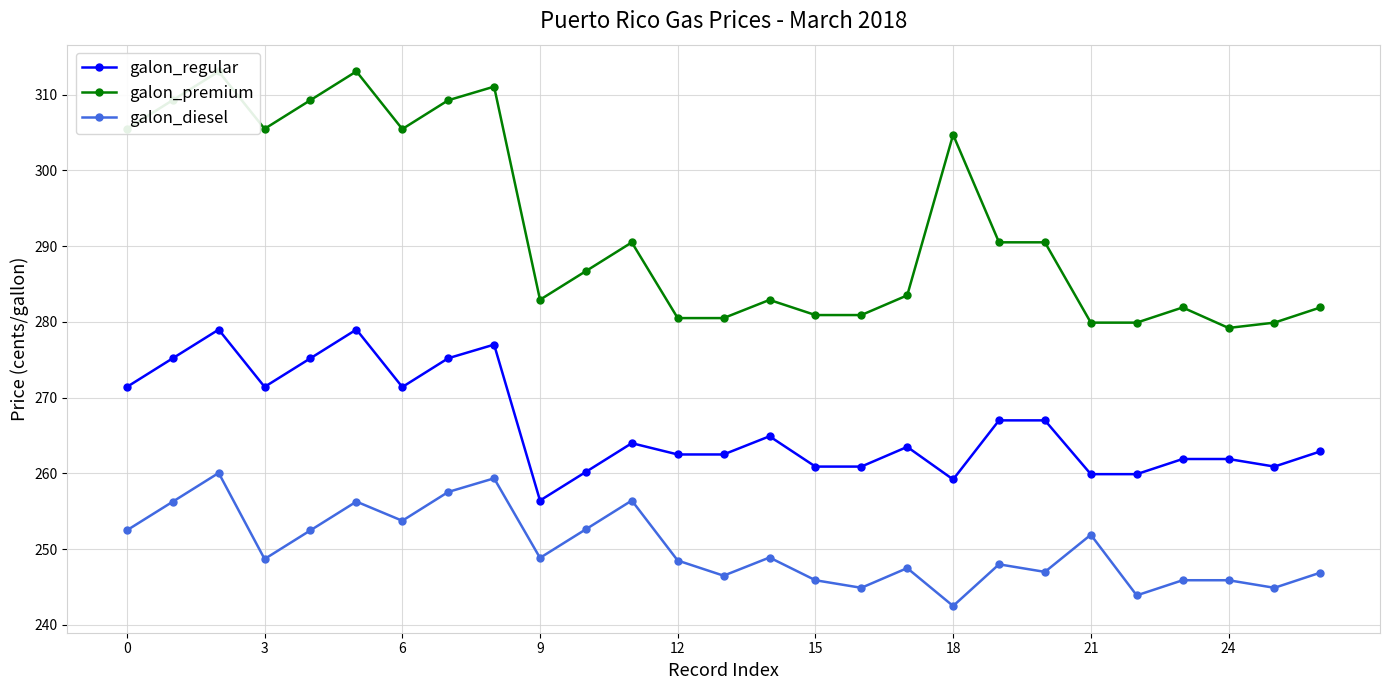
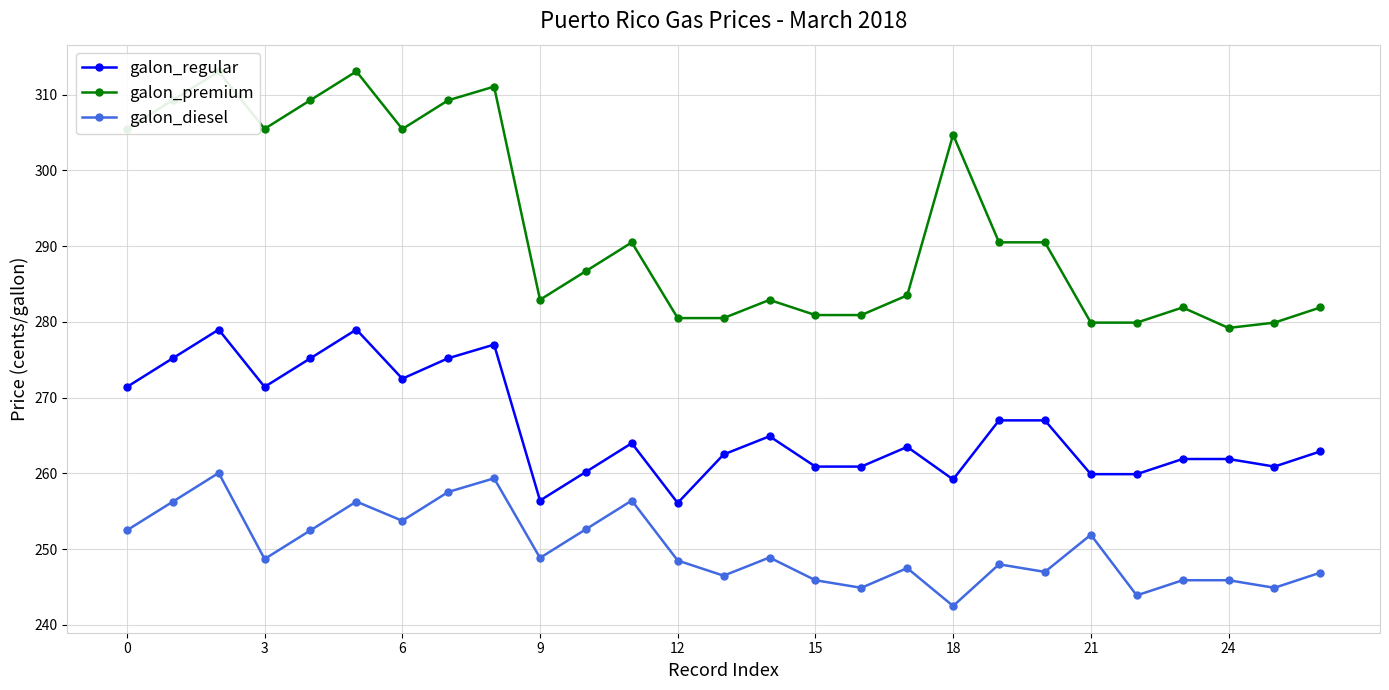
galon_regular, 6: 271 -> 273
galon_regular, 12: 263 -> 256
